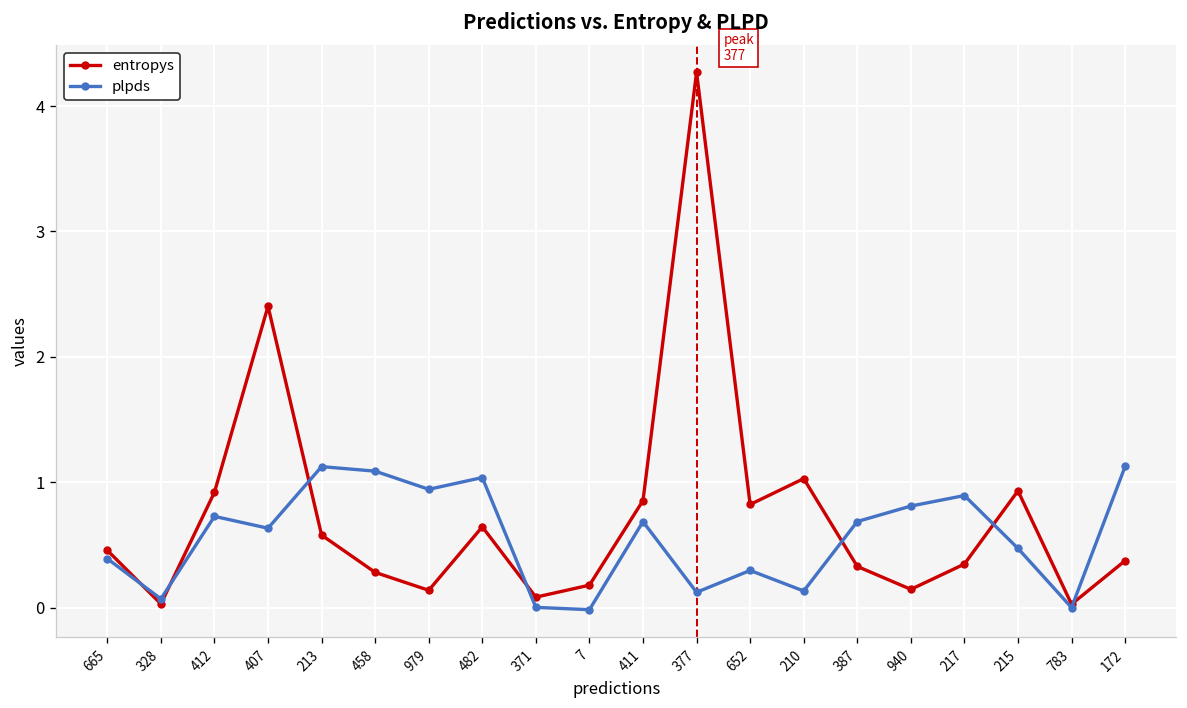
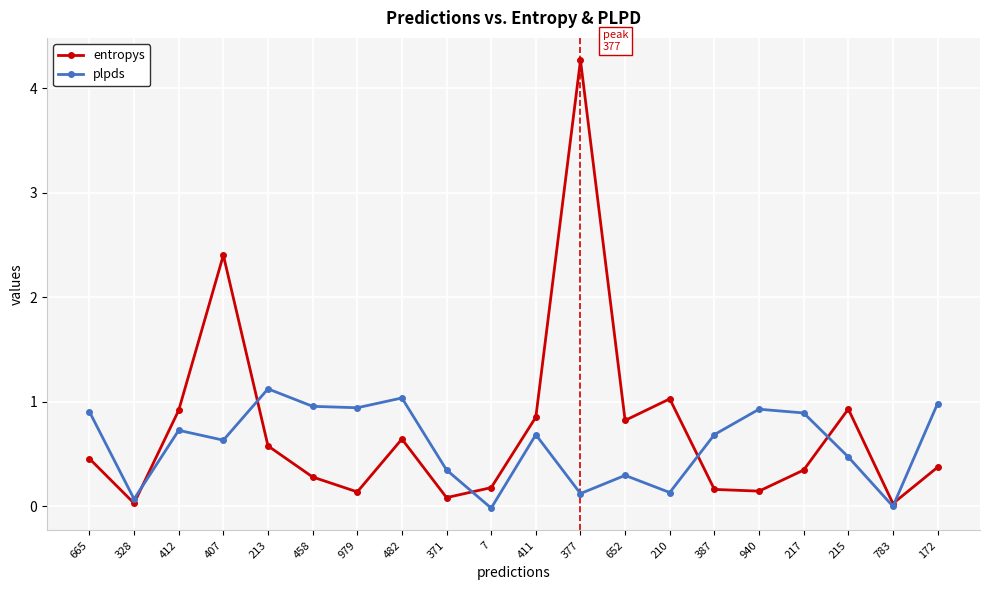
plpds, 665: 0.39 -> 0.91
plpds, 458: 1.09 -> 0.96
plpds, 371: 0.00 -> 0.35
entropys, 387: 0.33 -> 0.16
plpds, 940: 0.81 -> 0.93
plpds, 172: 1.13 -> 0.98
